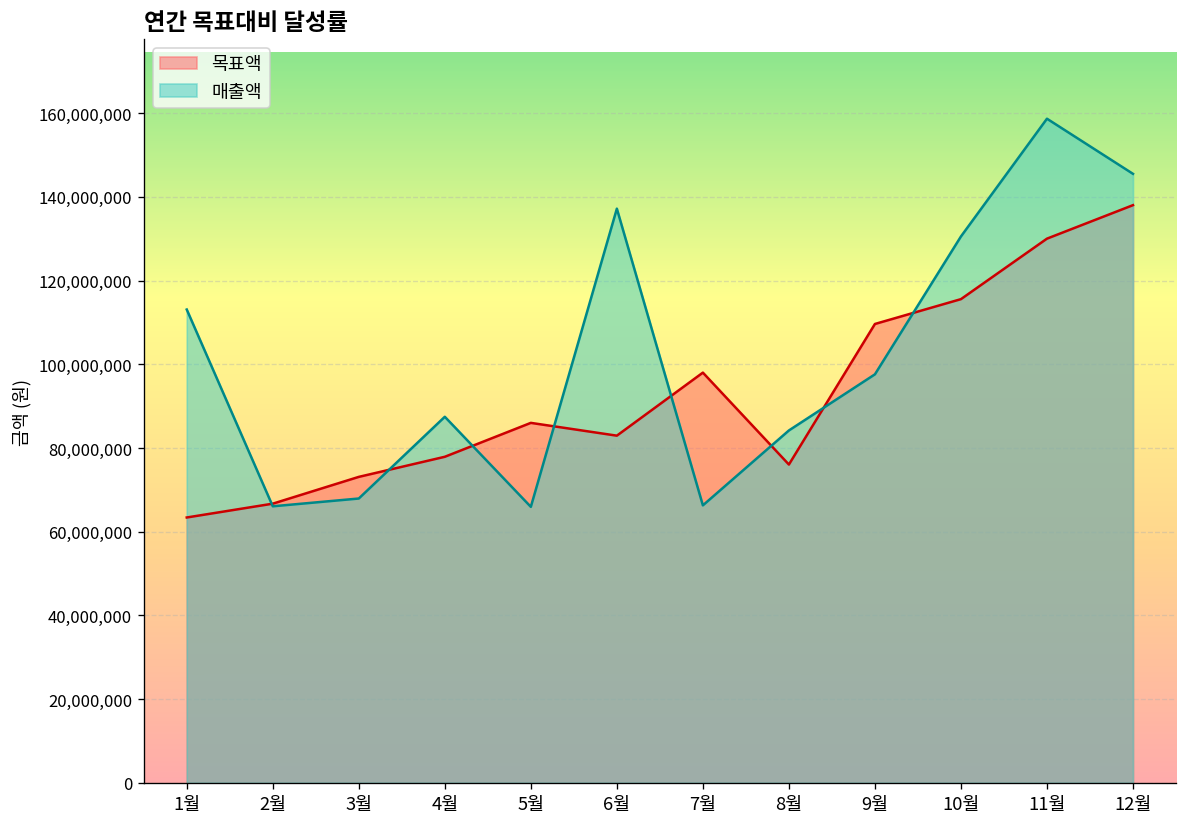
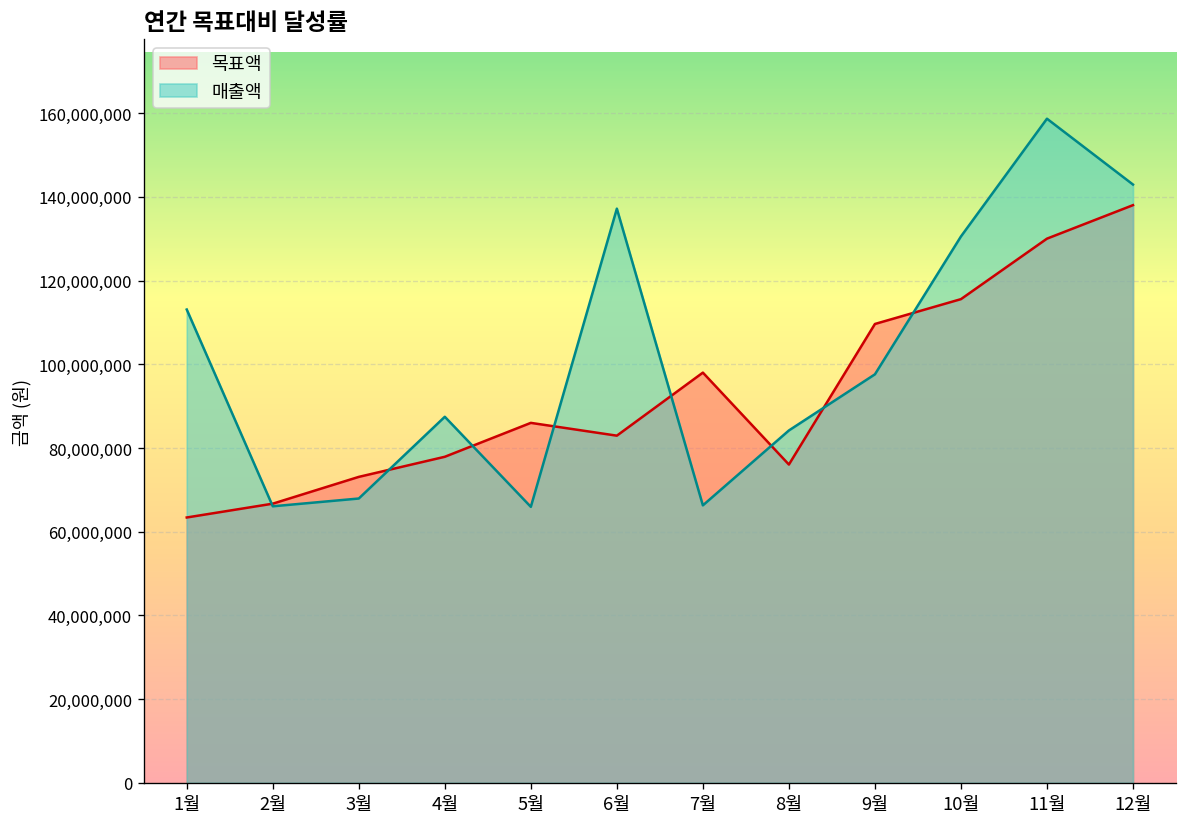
매출액, 12월: 145,000,000 -> 143,000,000
